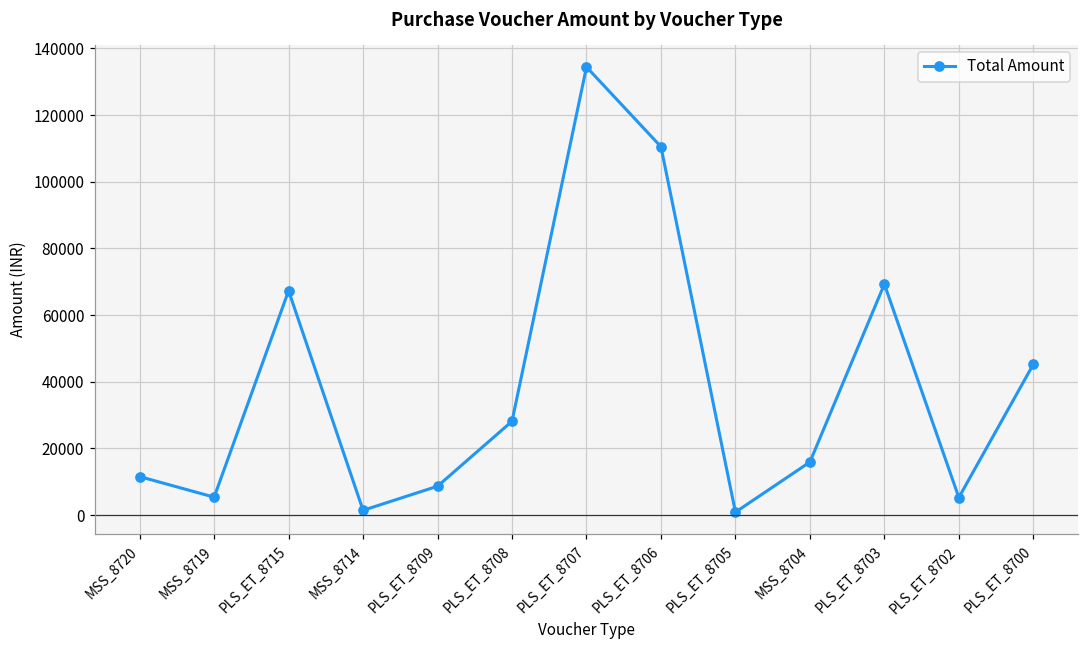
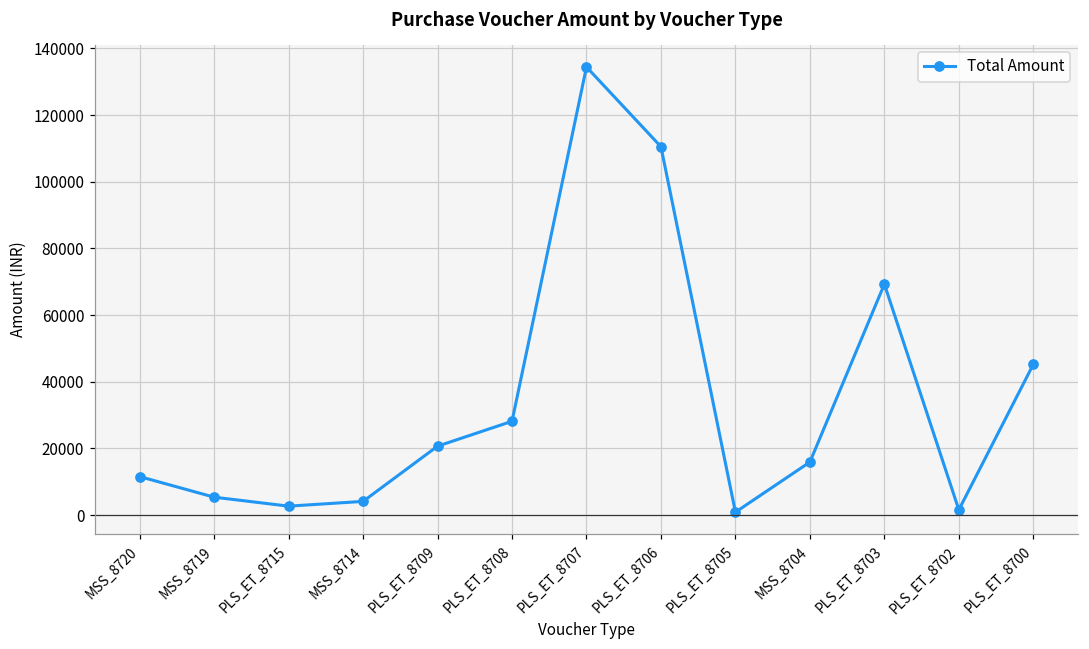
PLS_ET_8715: 67000 -> 3000
MSS_8714: 1000 -> 4000
PLS_ET_8709: 9000 -> 21000
PLS_ET_8702: 5000 -> 2000
